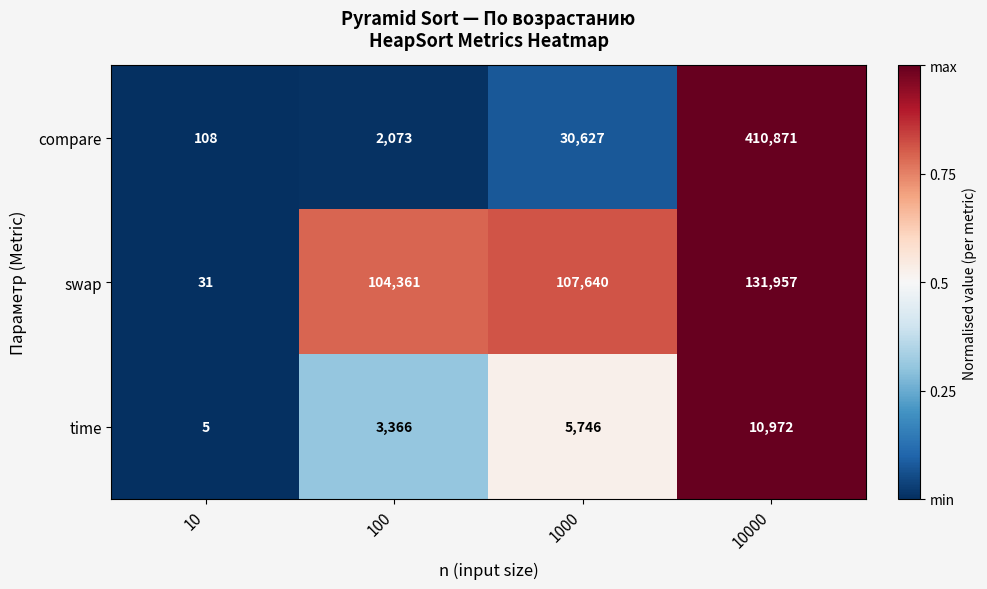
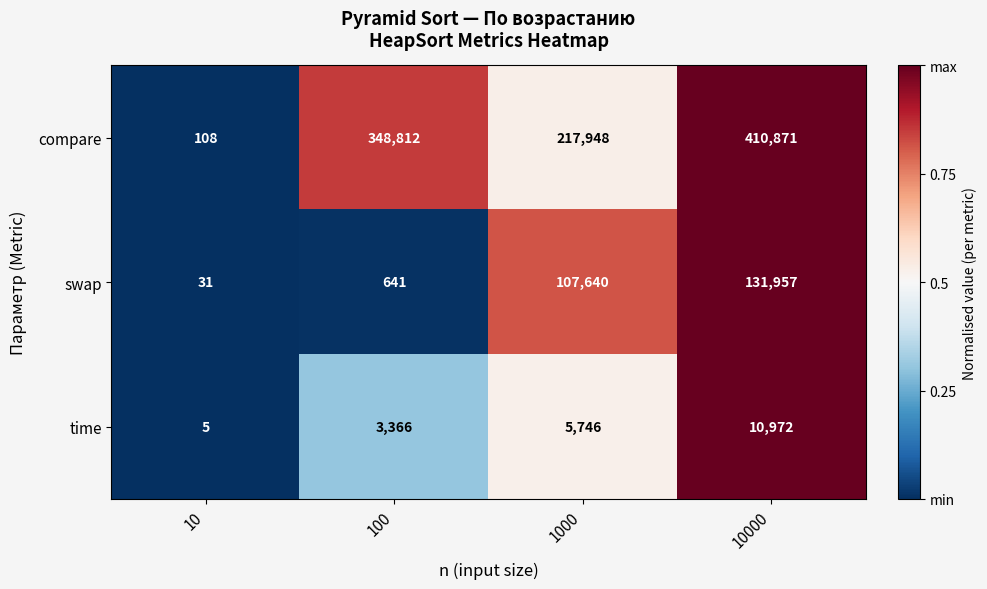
compare, 100: 2,073 -> 348,812
compare, 1000: 30,627 -> 217,948
swap, 100: 104,361 -> 641
